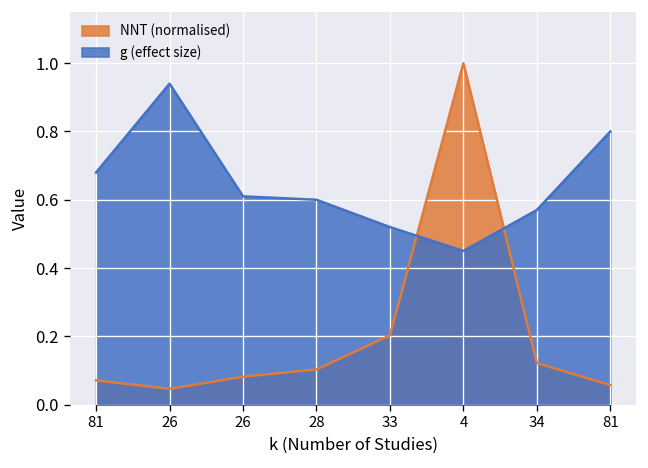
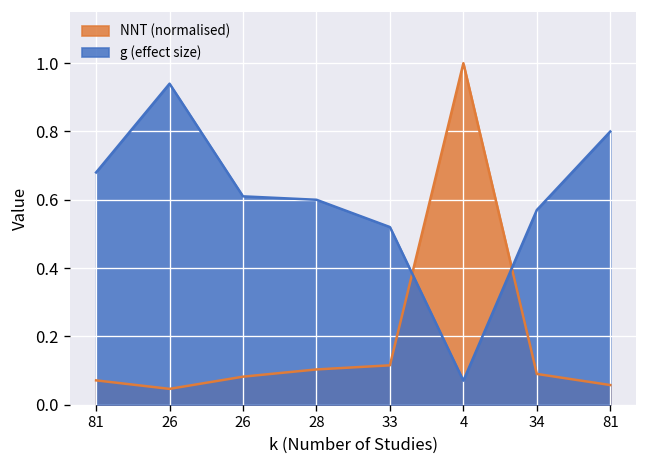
NNT (normalised), 33: 0.20 -> 0.12
g (effect size), 4: 0.45 -> 0.07
NNT (normalised), 34: 0.12 -> 0.09
